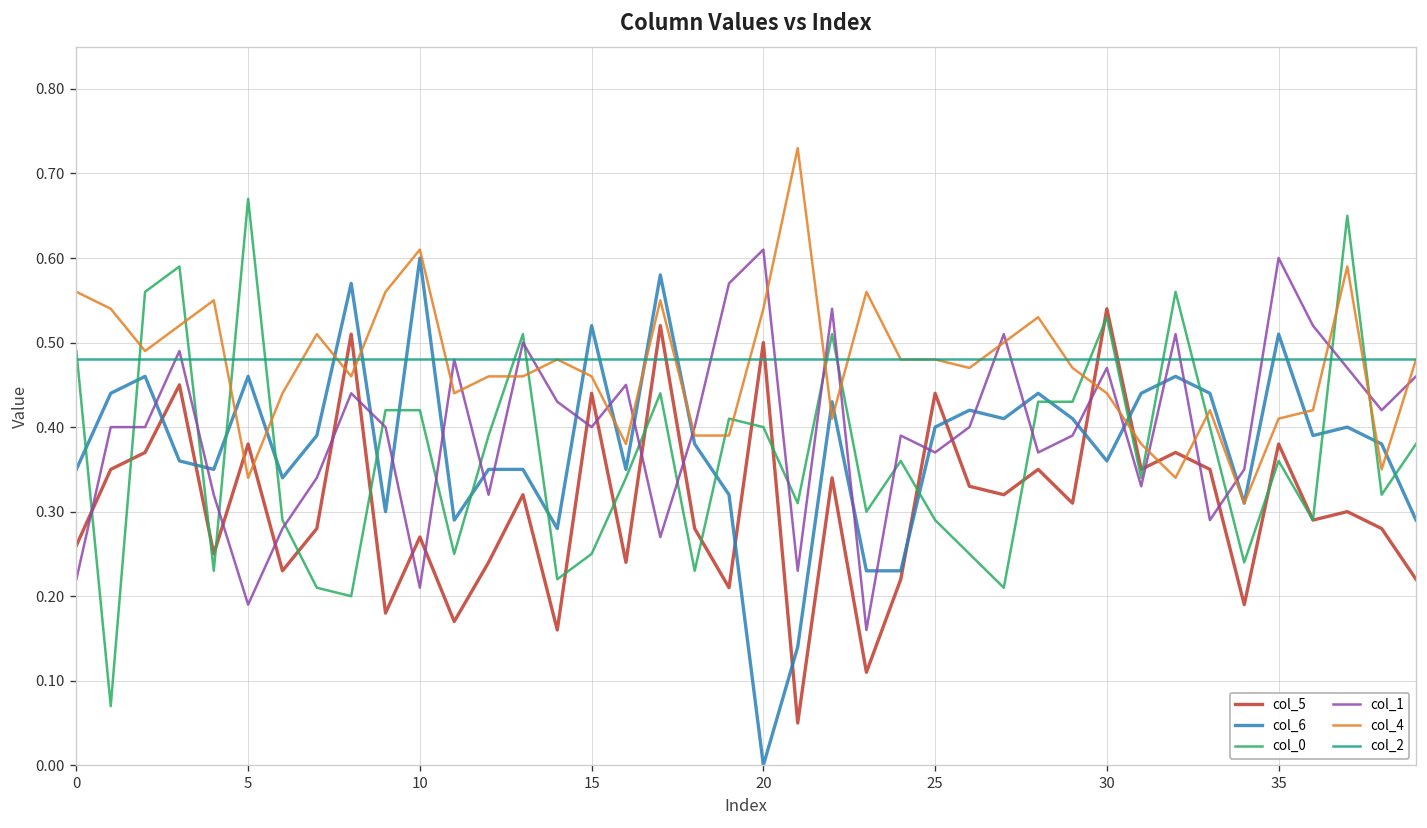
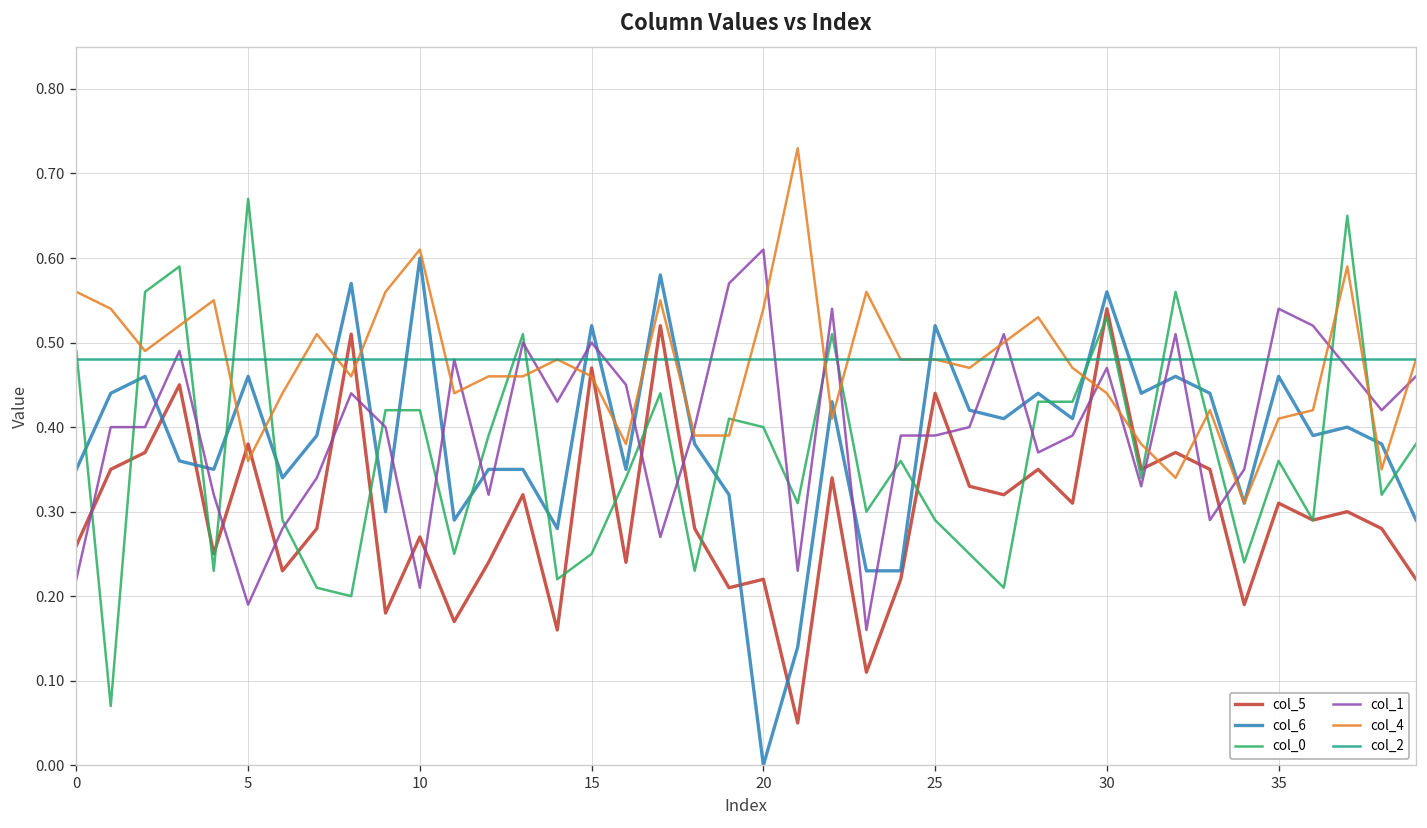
col_4, 5: 0.34 -> 0.36
col_5, 15: 0.44 -> 0.47
col_1, 15: 0.4 -> 0.5
col_5, 20: 0.50 -> 0.22
col_6, 25: 0.40 -> 0.52
col_1, 25: 0.37 -> 0.39
col_6, 30: 0.36 -> 0.56
col_5, 35: 0.38 -> 0.31
col_6, 35: 0.51 -> 0.46
col_1, 35: 0.60 -> 0.54
